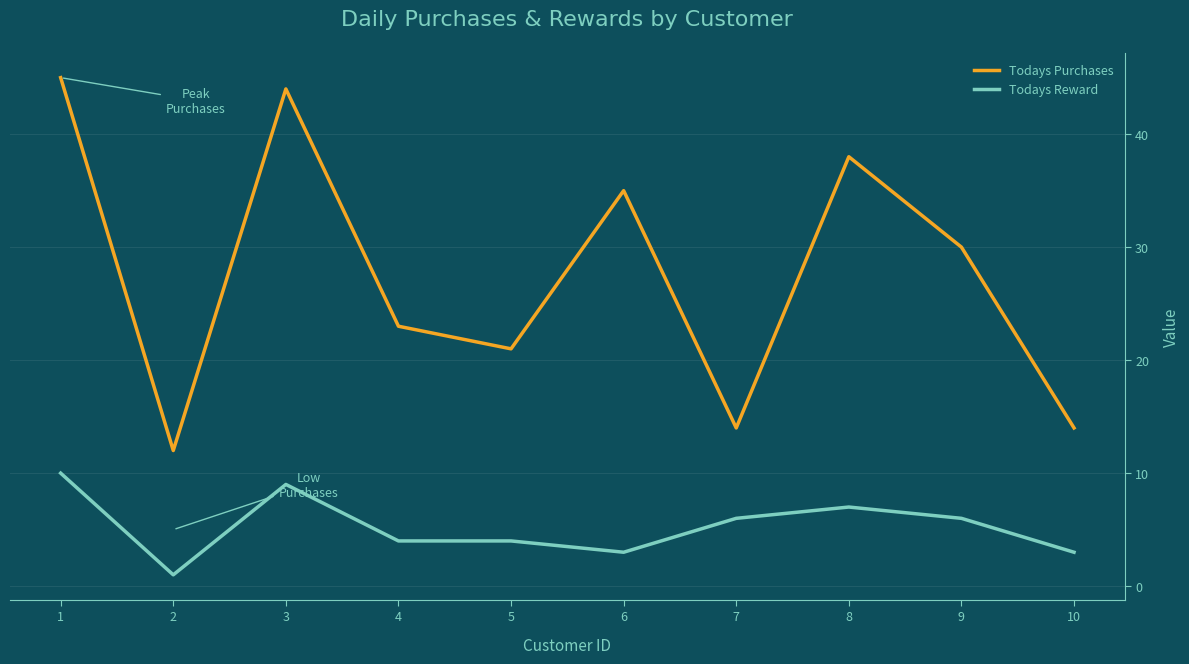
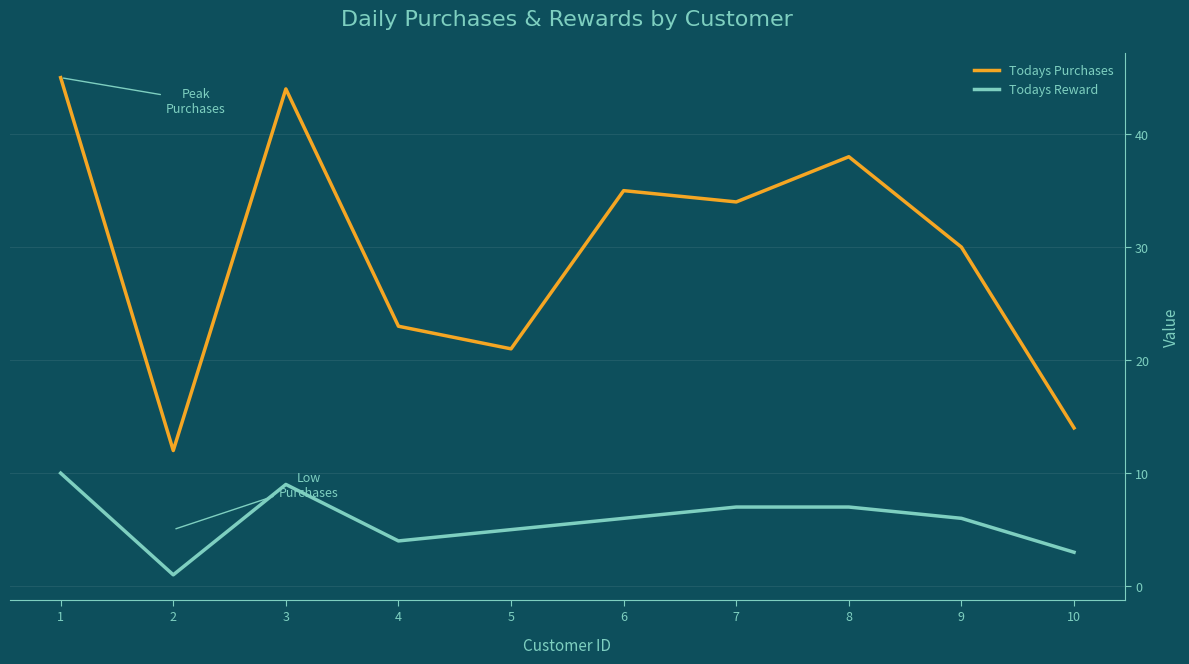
Todays Reward, 5: 4 -> 5
Todays Reward, 6: 3 -> 6
Todays Purchases, 7: 14 -> 34
Todays Reward, 7: 6 -> 7
